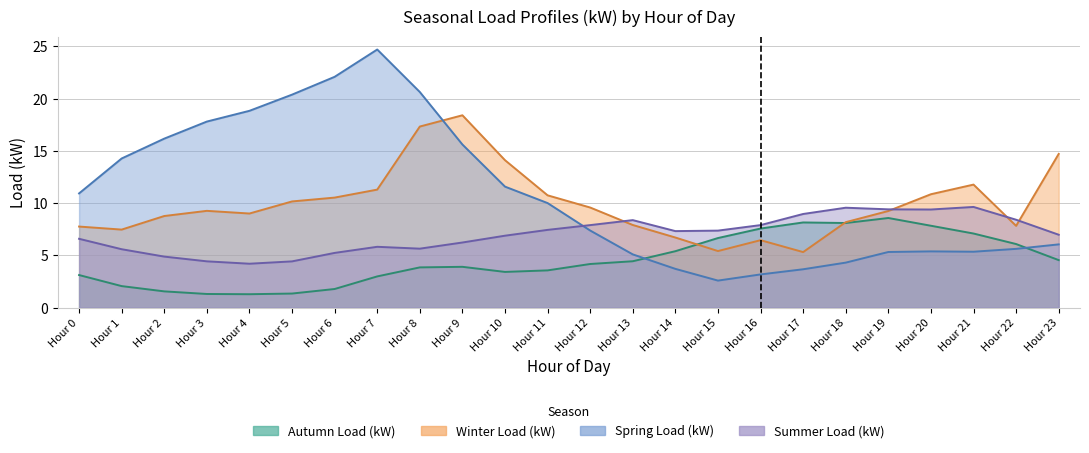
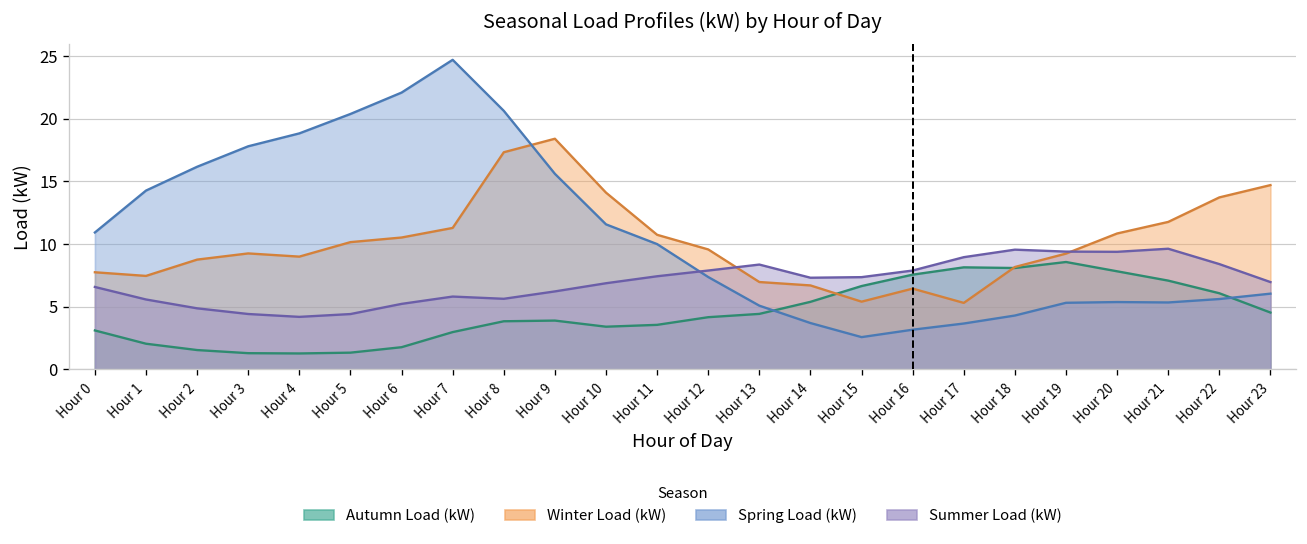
Winter Load (kW), Hour 13: 7.9 -> 7.0
Winter Load (kW), Hour 22: 7.8 -> 13.7
